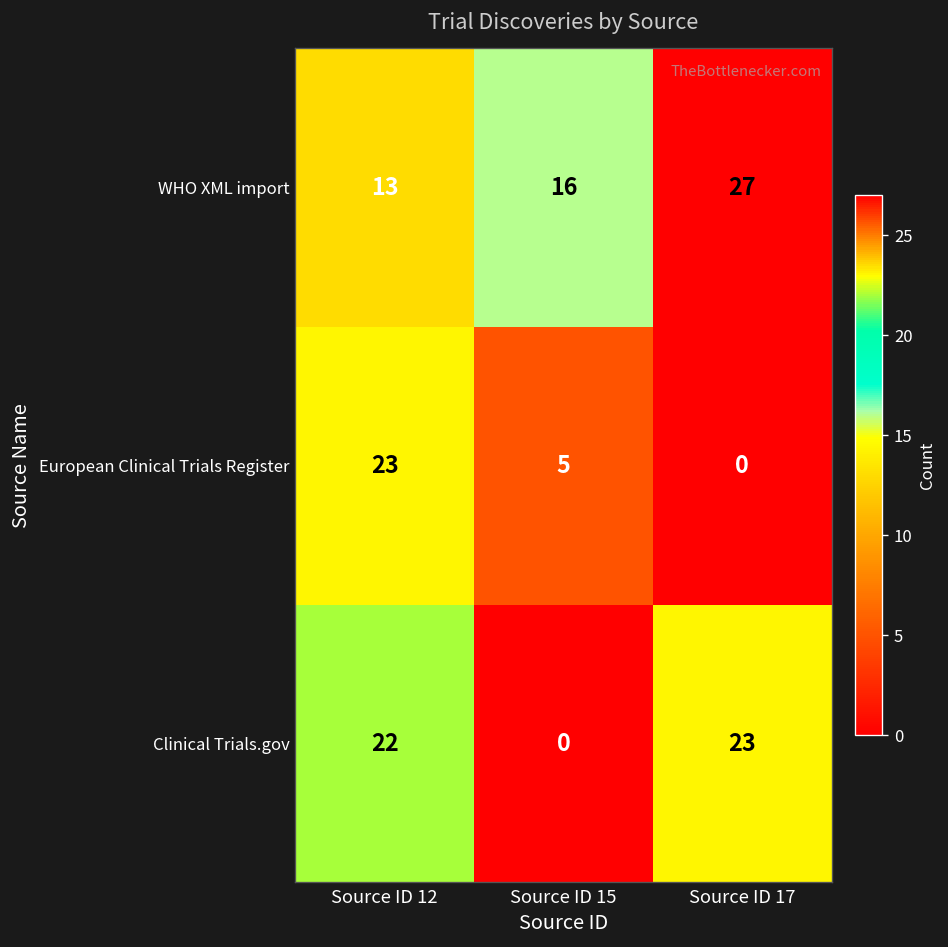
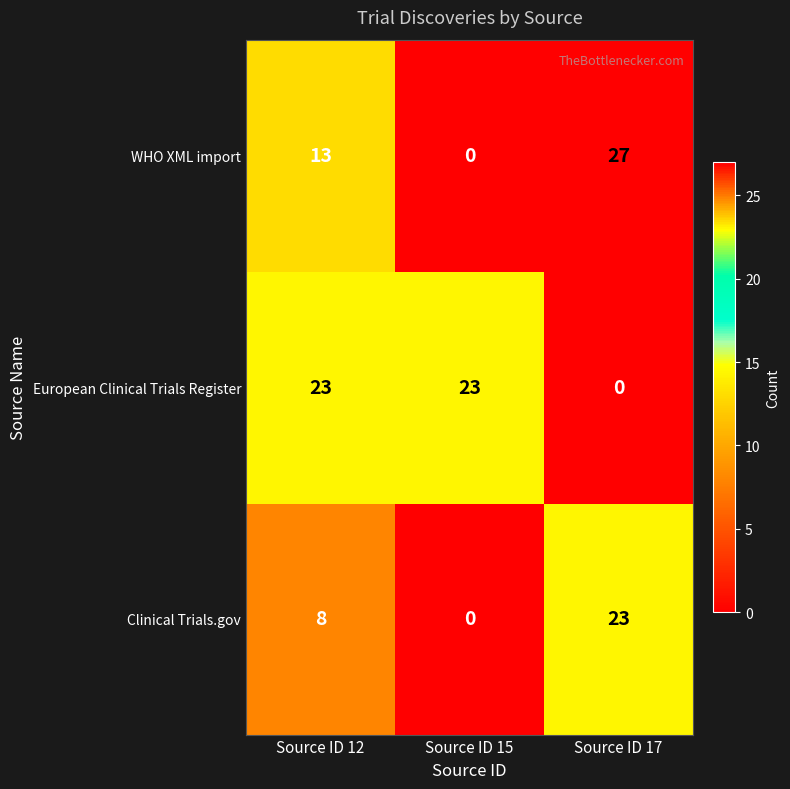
WHO XML import, Source ID 15: 16 -> 0
European Clinical Trials Register, Source ID 15: 5 -> 23
Clinical Trials.gov, Source ID 12: 22 -> 8
